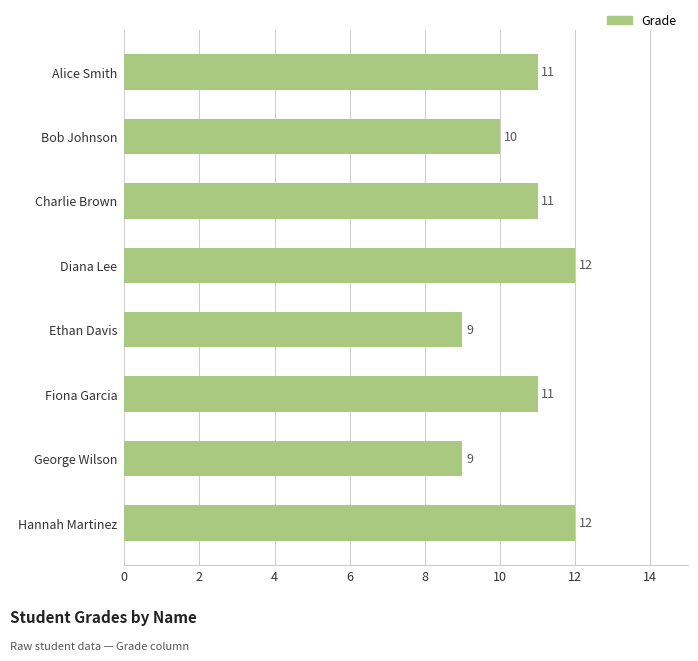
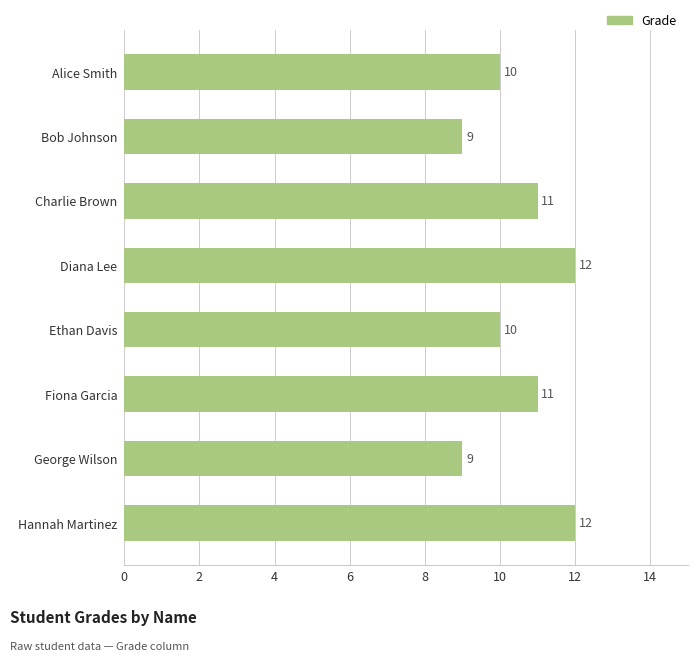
Alice Smith: 11 -> 10
Bob Johnson: 10 -> 9
Ethan Davis: 9 -> 10
